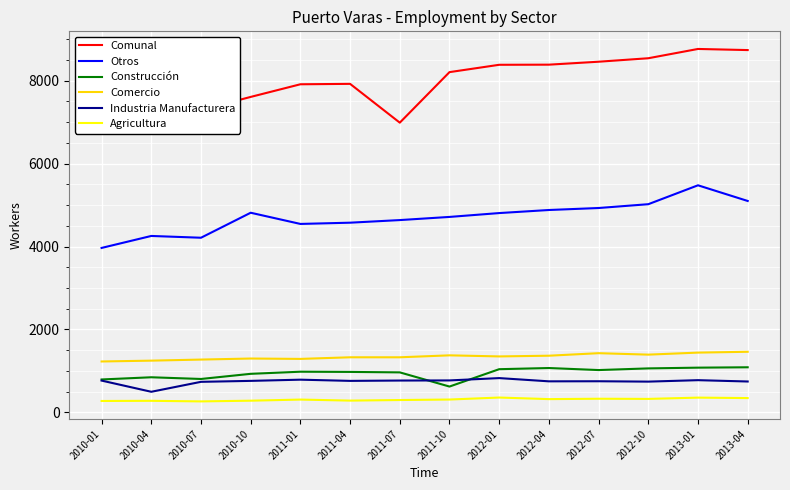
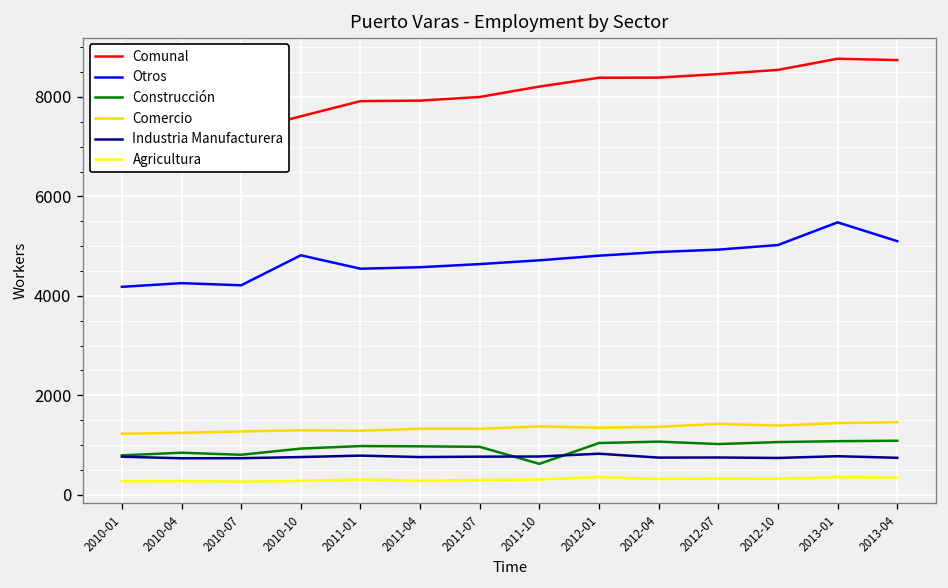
Otros, 2010-01: 4000 -> 4200
Industria Manufacturera, 2010-04: 500 -> 700
Comunal, 2011-07: 7000 -> 8000
